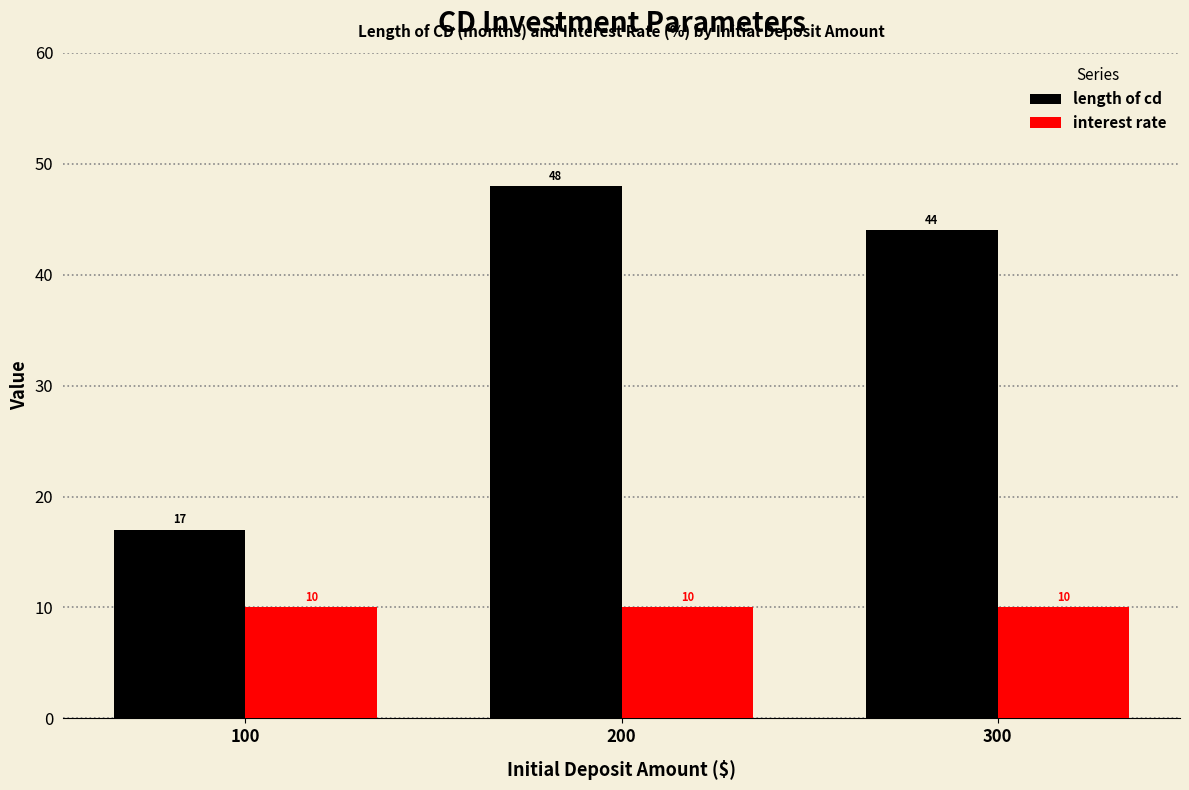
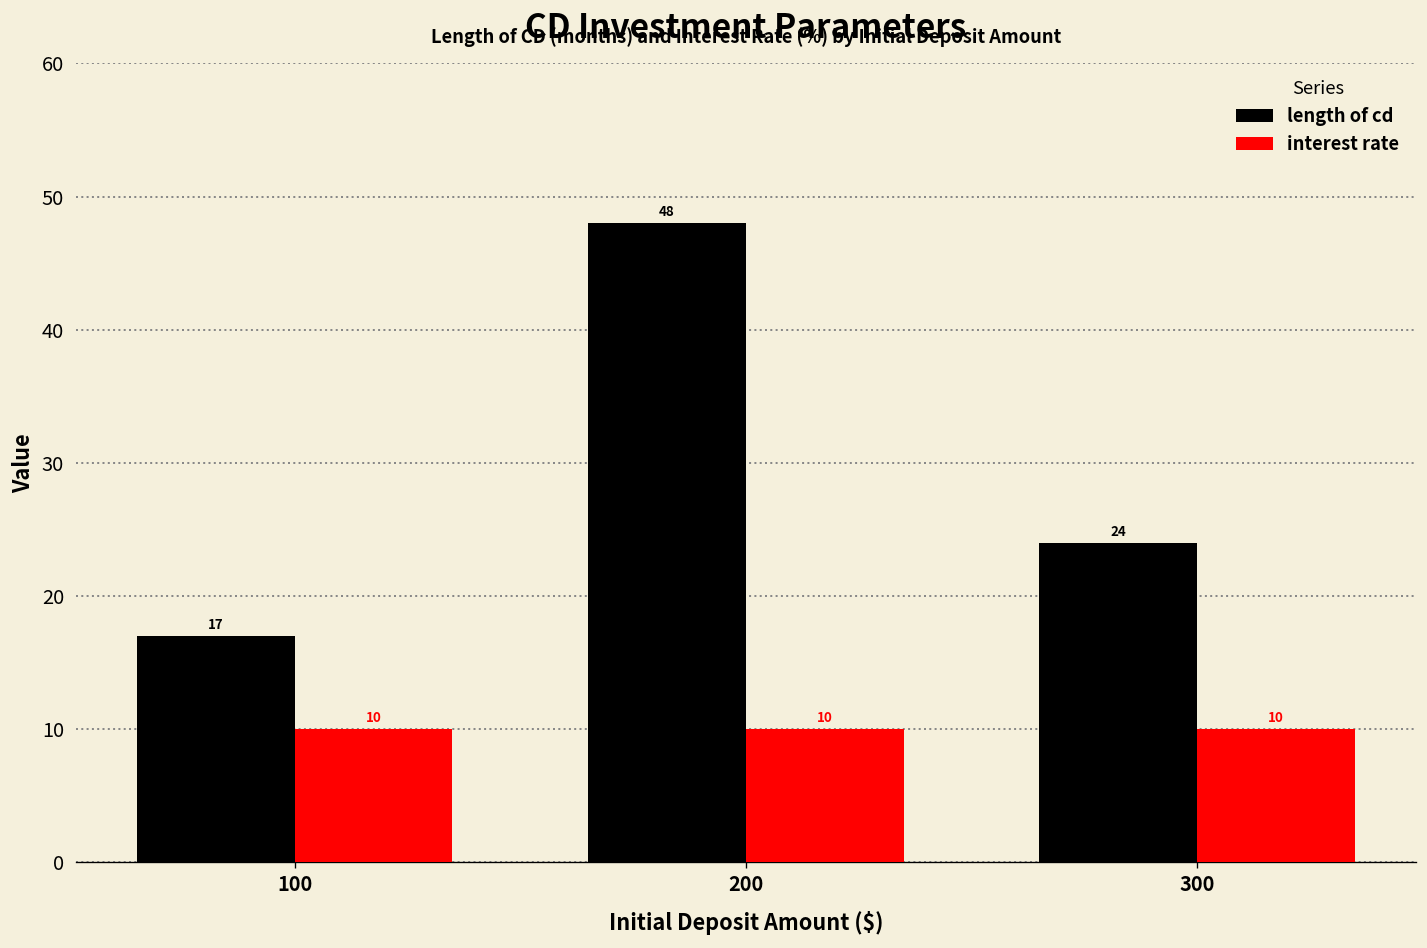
length of cd, 300: 44 -> 24
